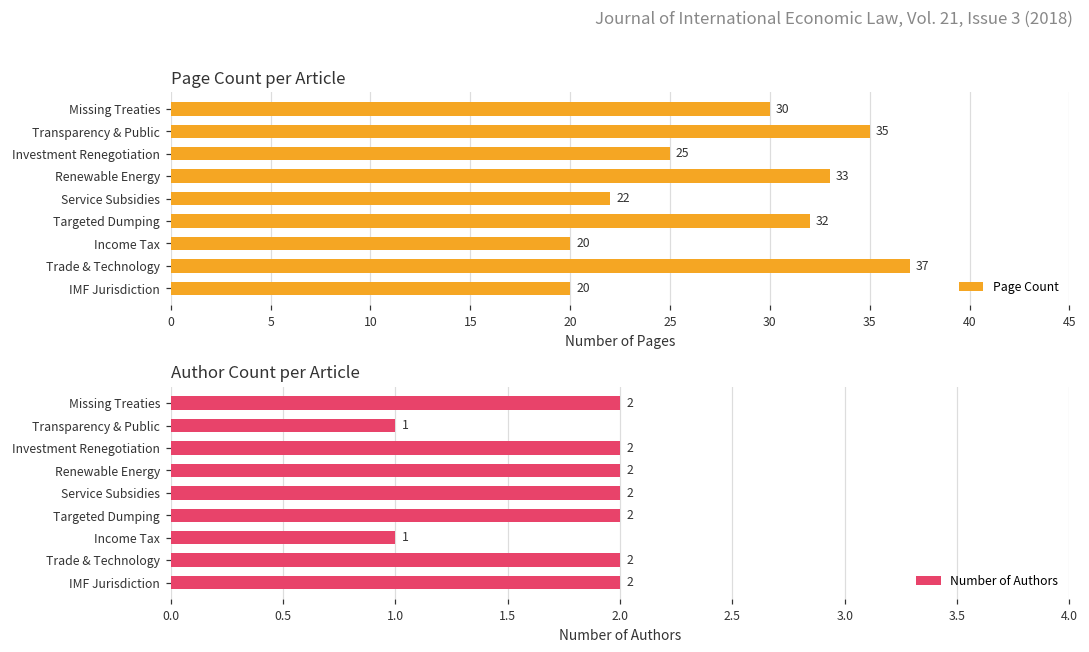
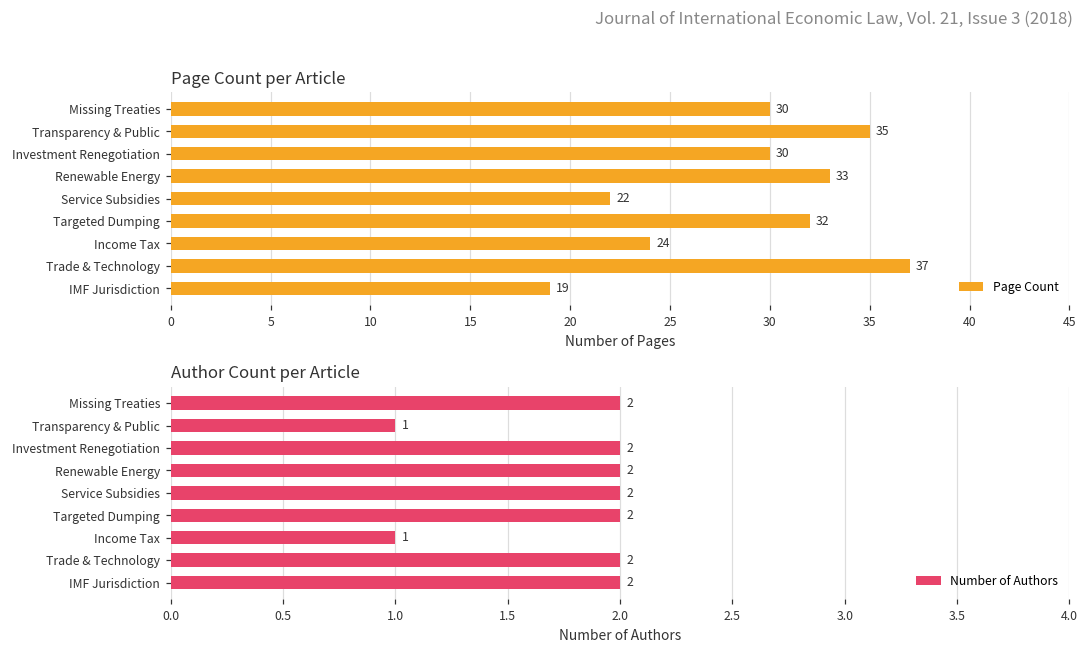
Page Count per Article, Investment Renegotiation: 25 -> 30
Page Count per Article, Income Tax: 20 -> 24
Page Count per Article, IMF Jurisdiction: 20 -> 19
